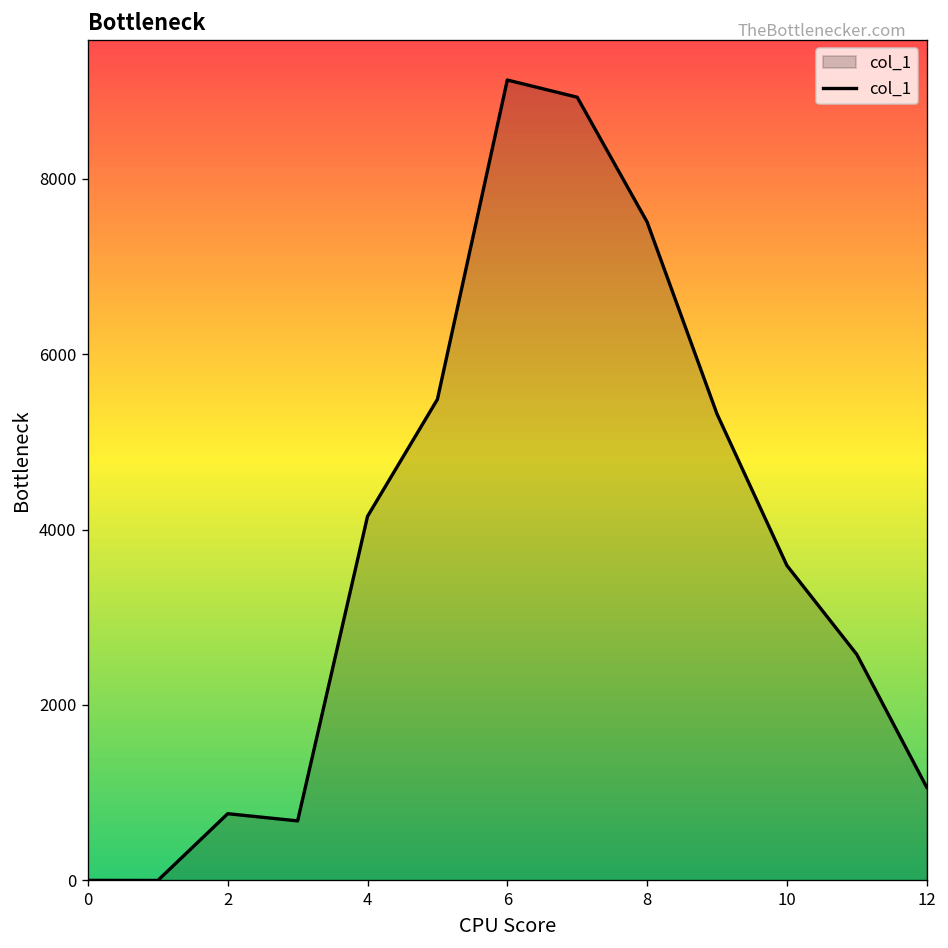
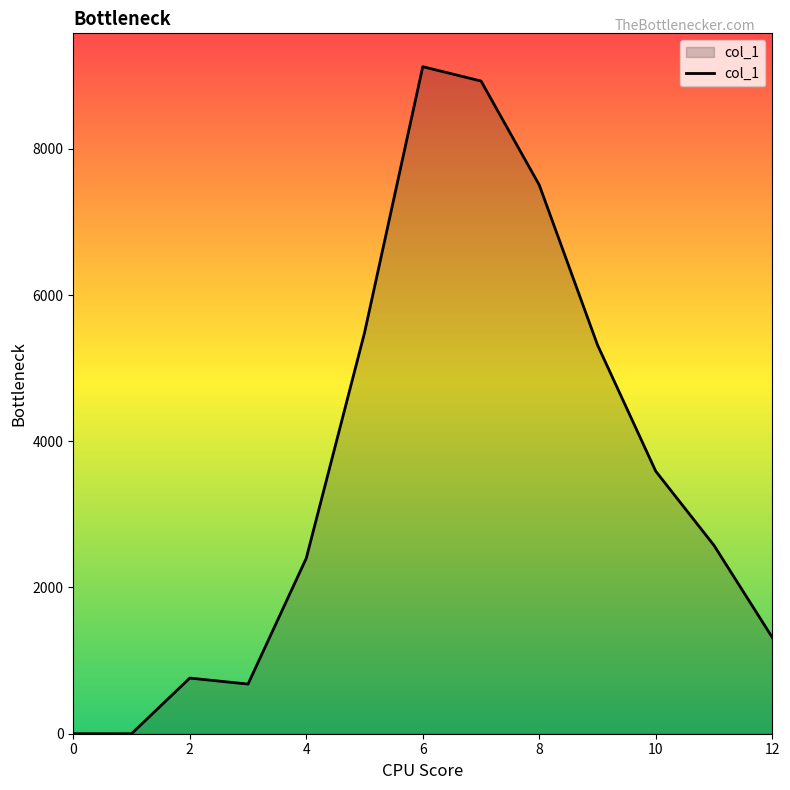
4: 4200 -> 2400
12: 1100 -> 1300
